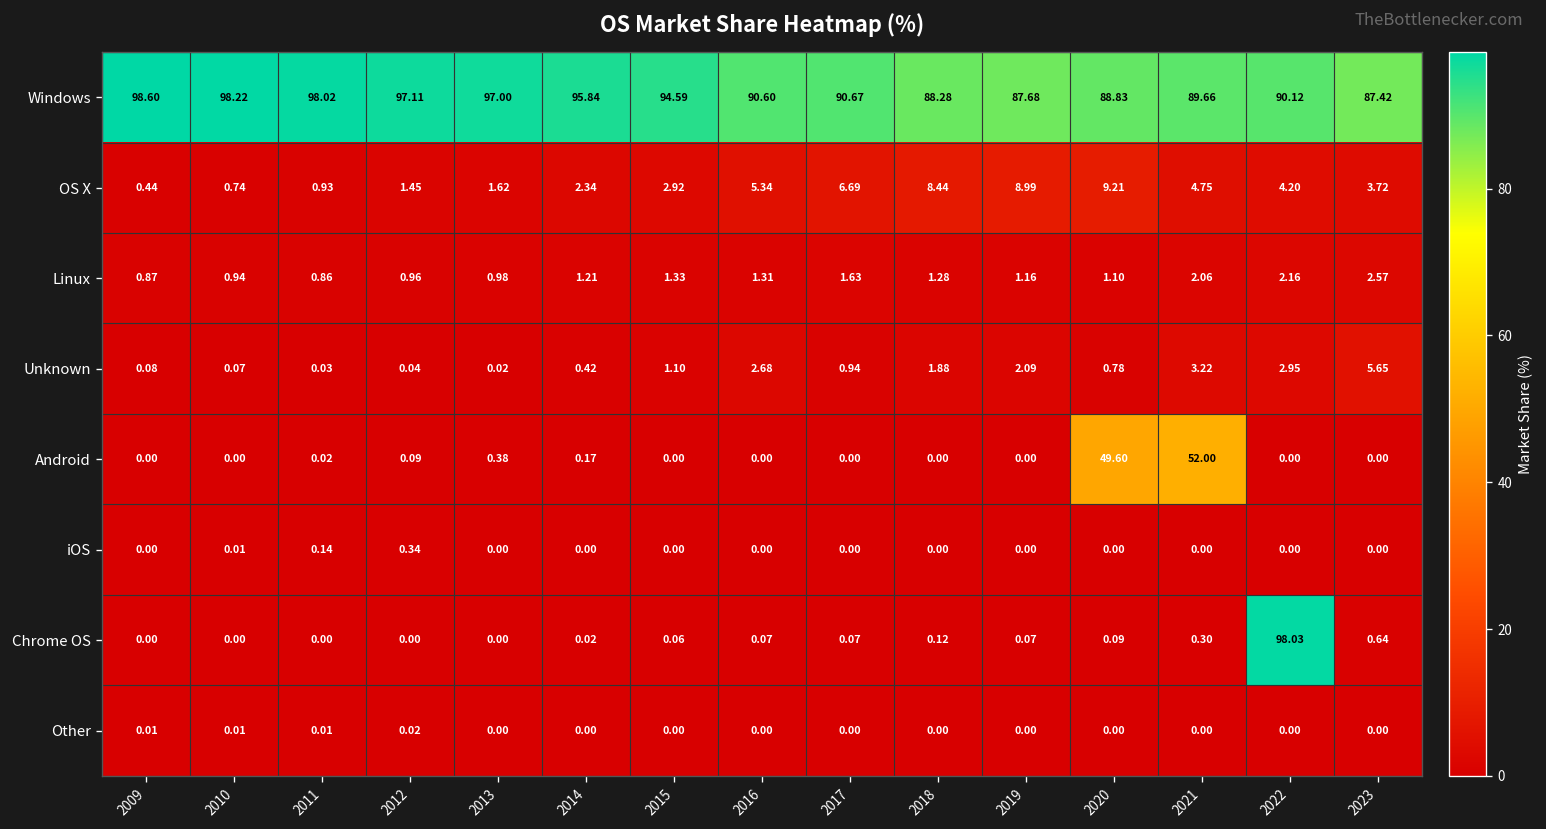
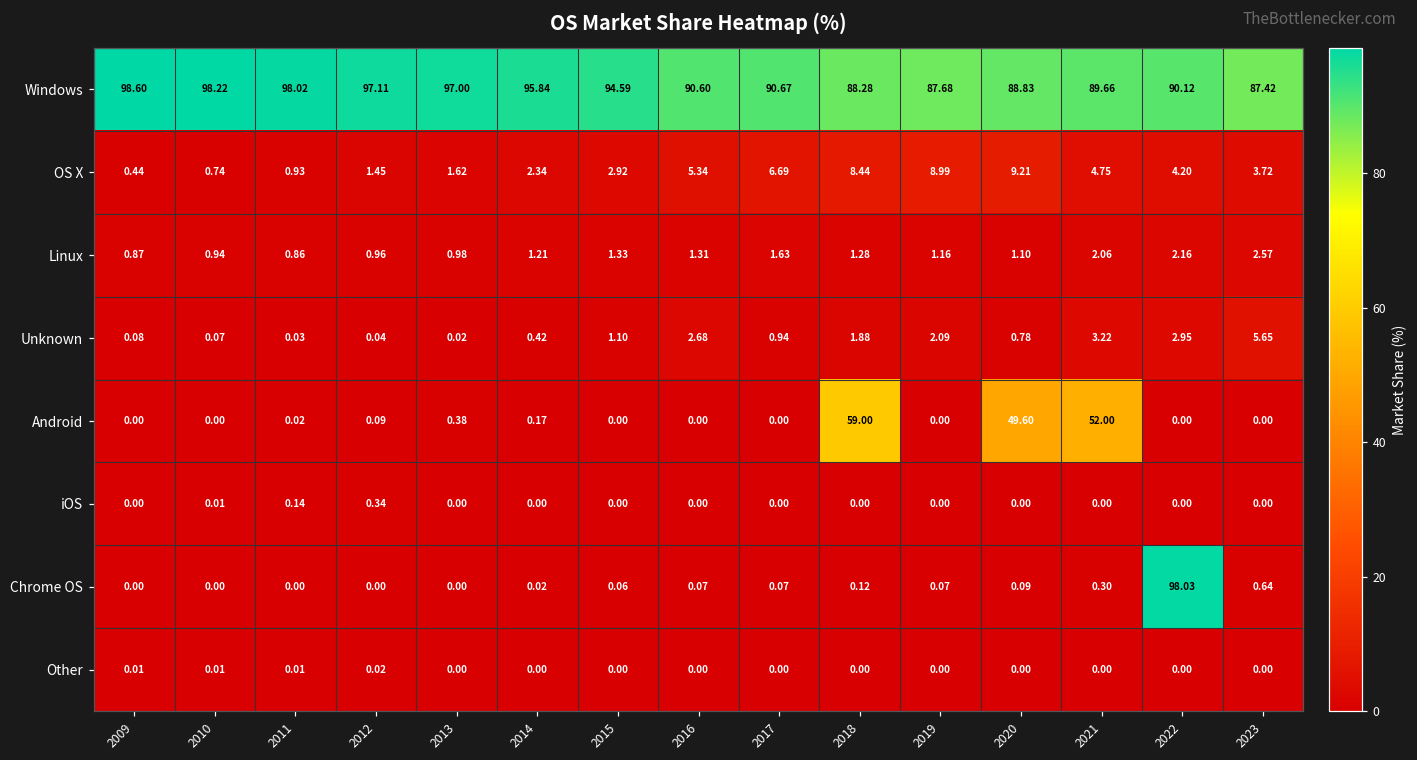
Android, 2018: 0.00 -> 59.00
